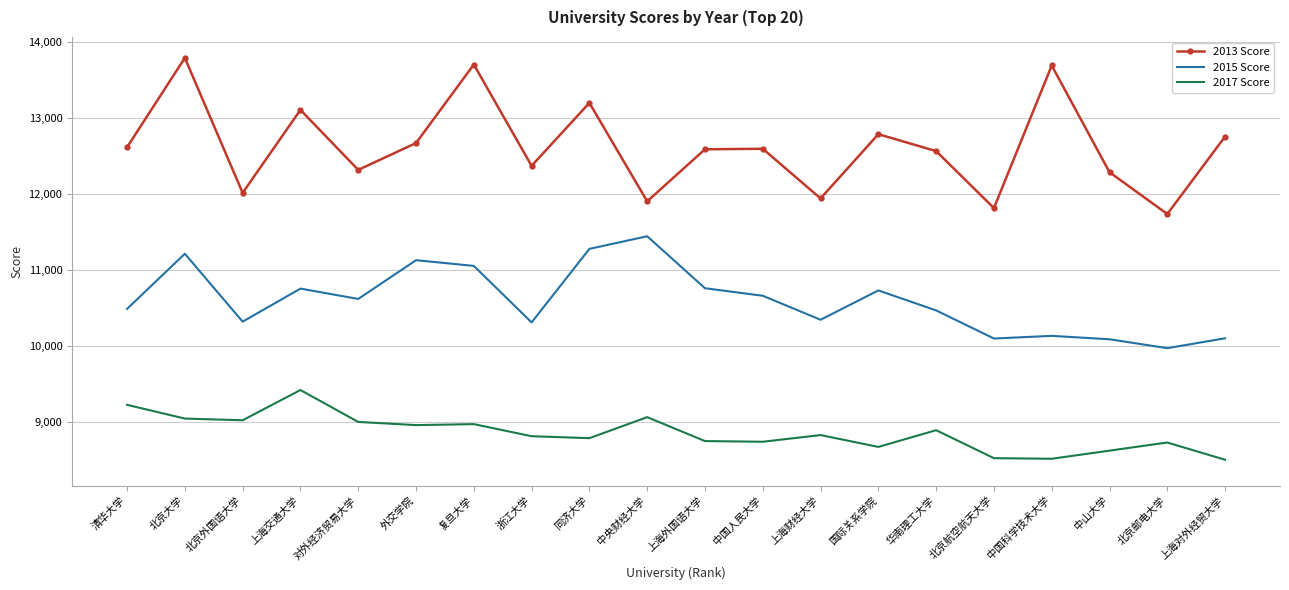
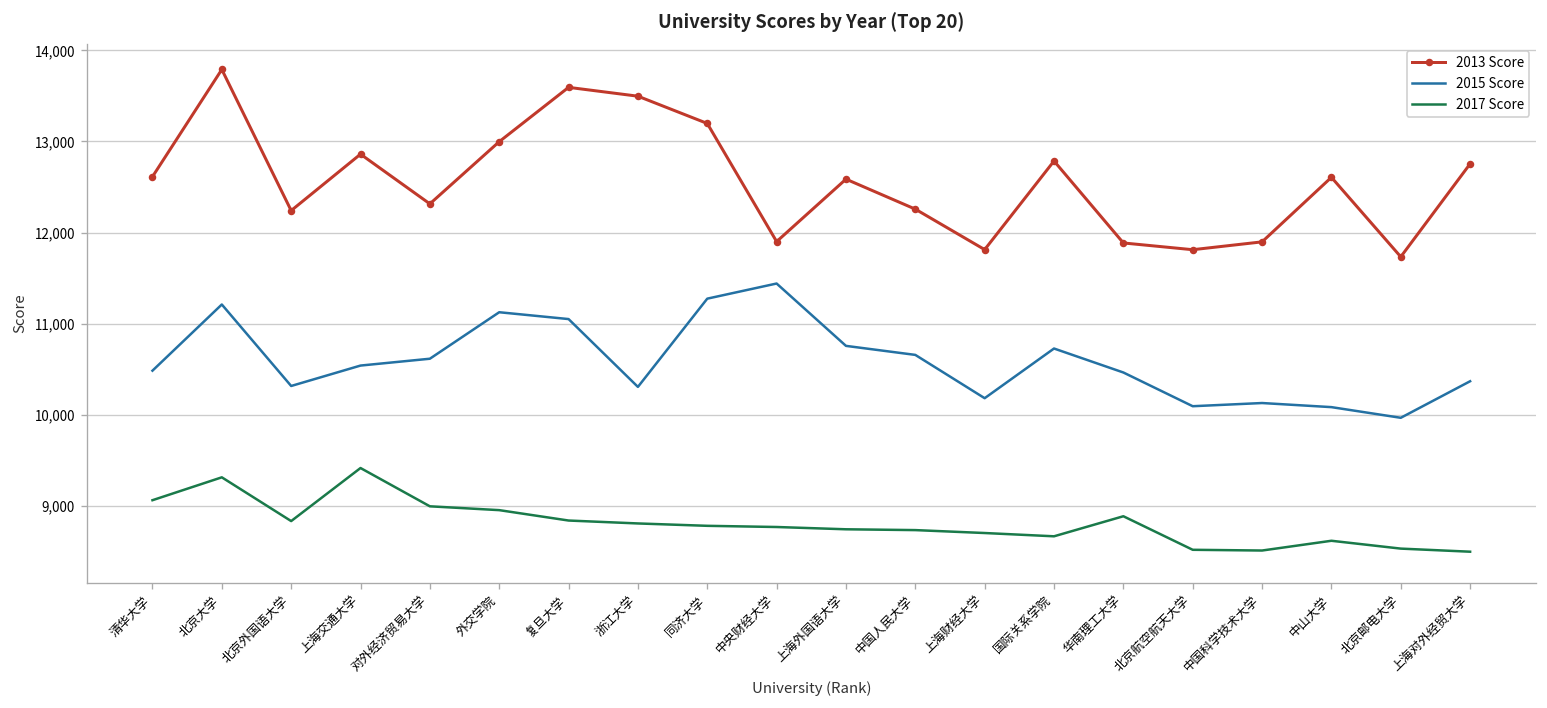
2017 Score, 清华大学: 9,200 -> 9,100
2017 Score, 北京大学: 9,000 -> 9,300
2013 Score, 北京外国语大学: 12,000 -> 12,200
2017 Score, 北京外国语大学: 9,000 -> 8,800
2013 Score, 上海交通大学: 13,100 -> 12,900
2015 Score, 上海交通大学: 10,800 -> 10,500
2013 Score, 外交学院: 12,700 -> 13,000
2013 Score, 复旦大学: 13,700 -> 13,600
2017 Score, 复旦大学: 9,000 -> 8,800
2013 Score, 浙江大学: 12,400 -> 13,500
2017 Score, 中央财经大学: 9,100 -> 8,800
2013 Score, 中国人民大学: 12,600 -> 12,300
2013 Score, 上海财经大学: 11,900 -> 11,800
2015 Score, 上海财经大学: 10,300 -> 10,200
2017 Score, 上海财经大学: 8,800 -> 8,700
2013 Score, 华南理工大学: 12,600 -> 11,900
2013 Score, 中国科学技术大学: 13,700 -> 11,900
2013 Score, 中山大学: 12,300 -> 12,600
2017 Score, 北京邮电大学: 8,700 -> 8,500
2015 Score, 上海对外经贸大学: 10,100 -> 10,400
